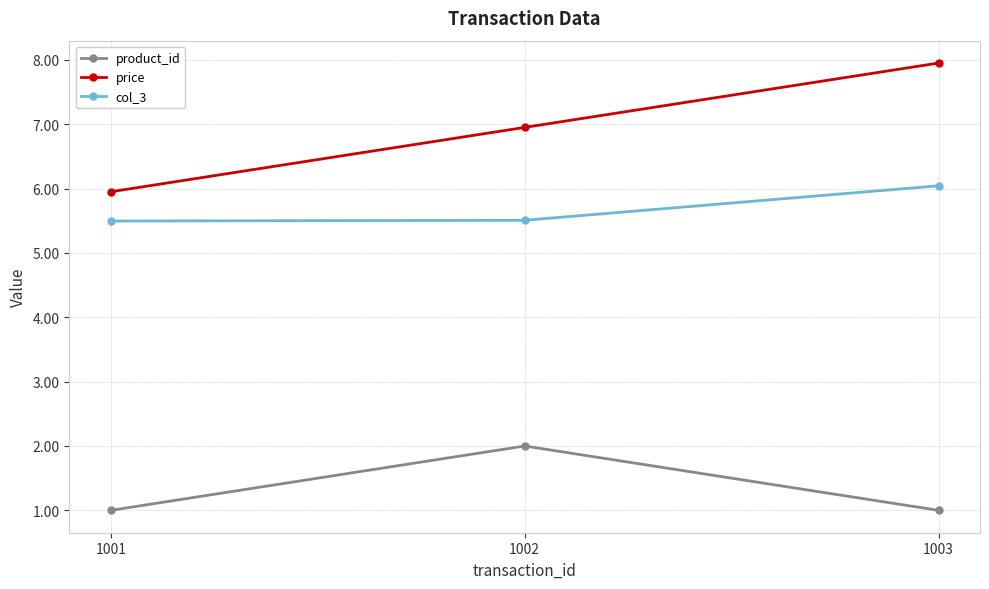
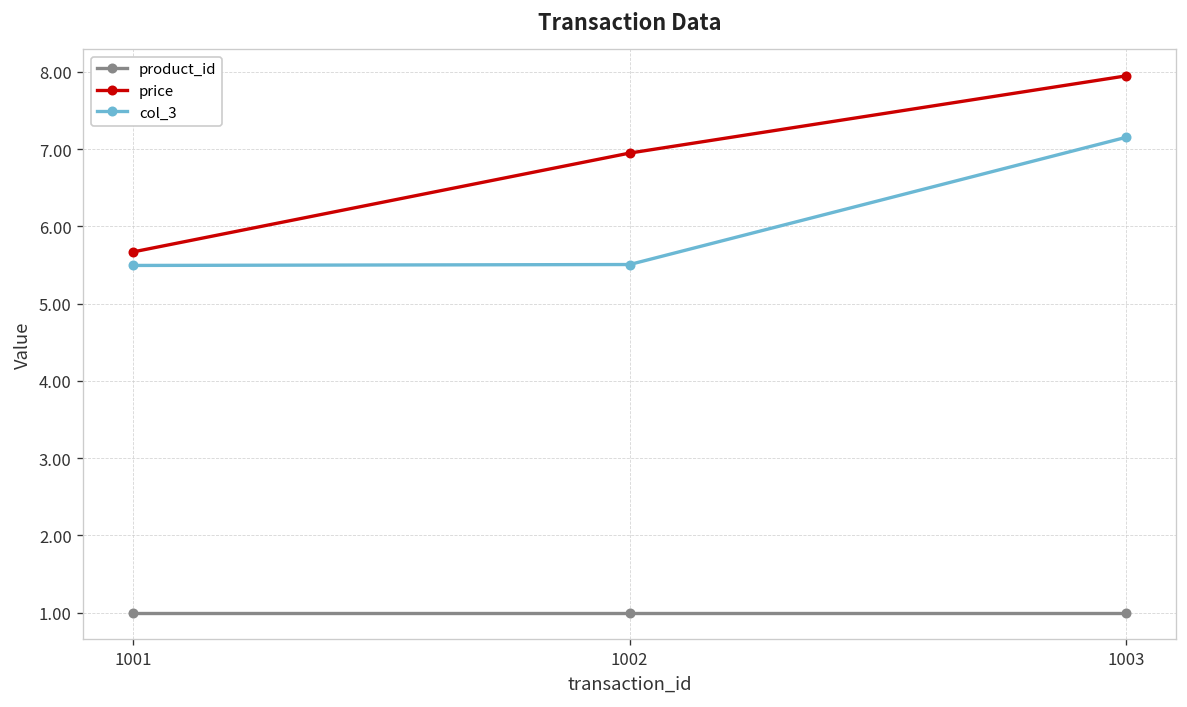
price, 1001: 6.0 -> 5.7
product_id, 1002: 2 -> 1
col_3, 1003: 6.0 -> 7.2
